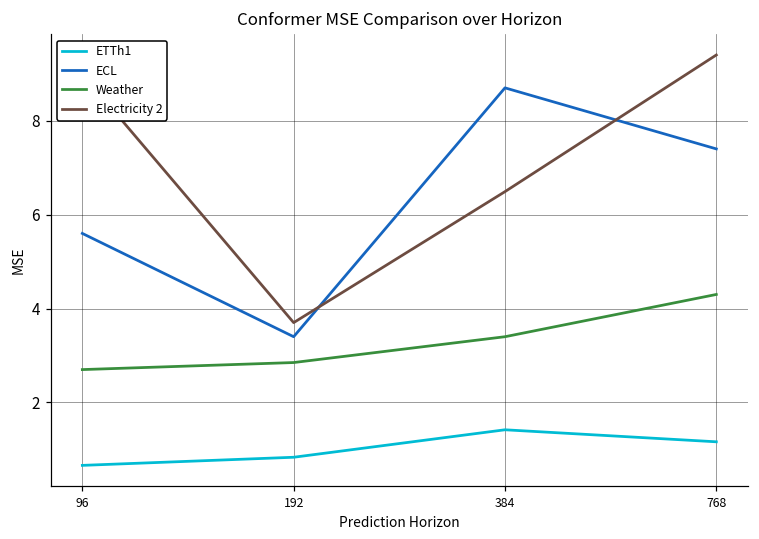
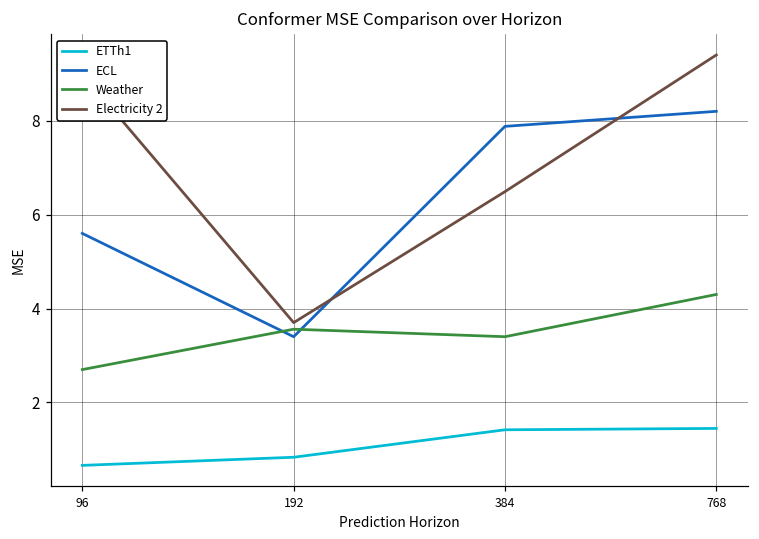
Weather, 192: 2.9 -> 3.6
ECL, 384: 8.7 -> 7.9
ETTh1, 768: 1.2 -> 1.4
ECL, 768: 7.4 -> 8.2
